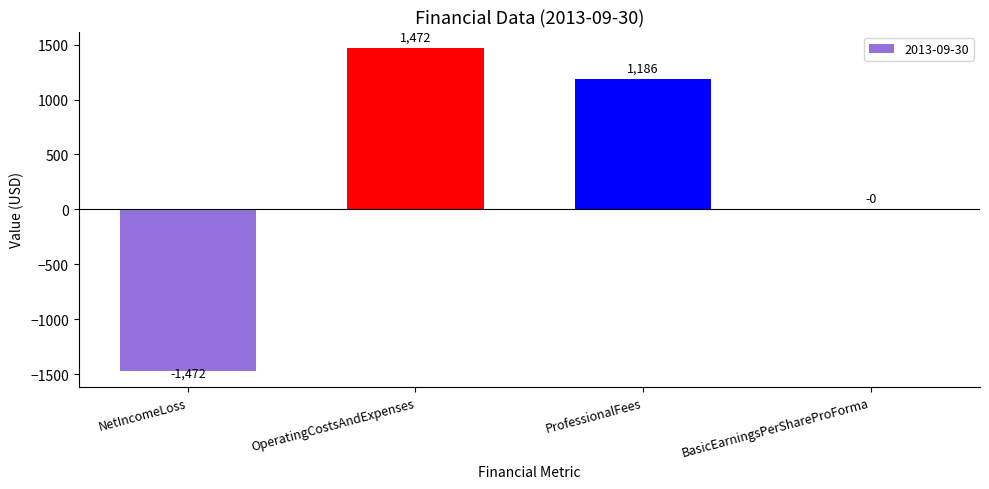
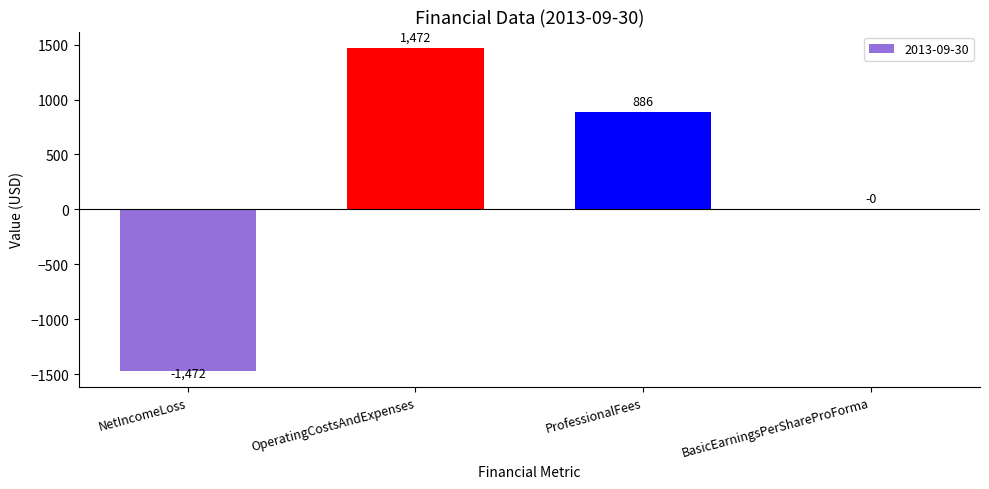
ProfessionalFees: 1,186 -> 886
